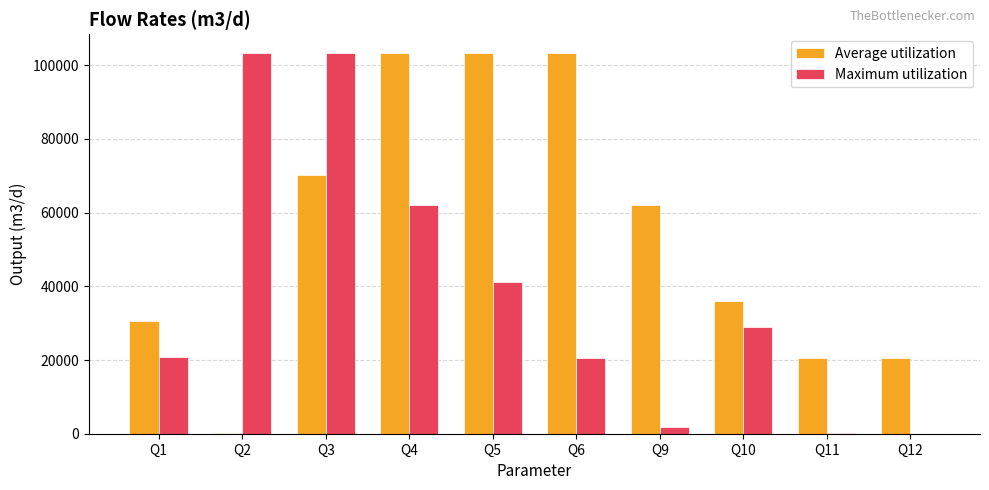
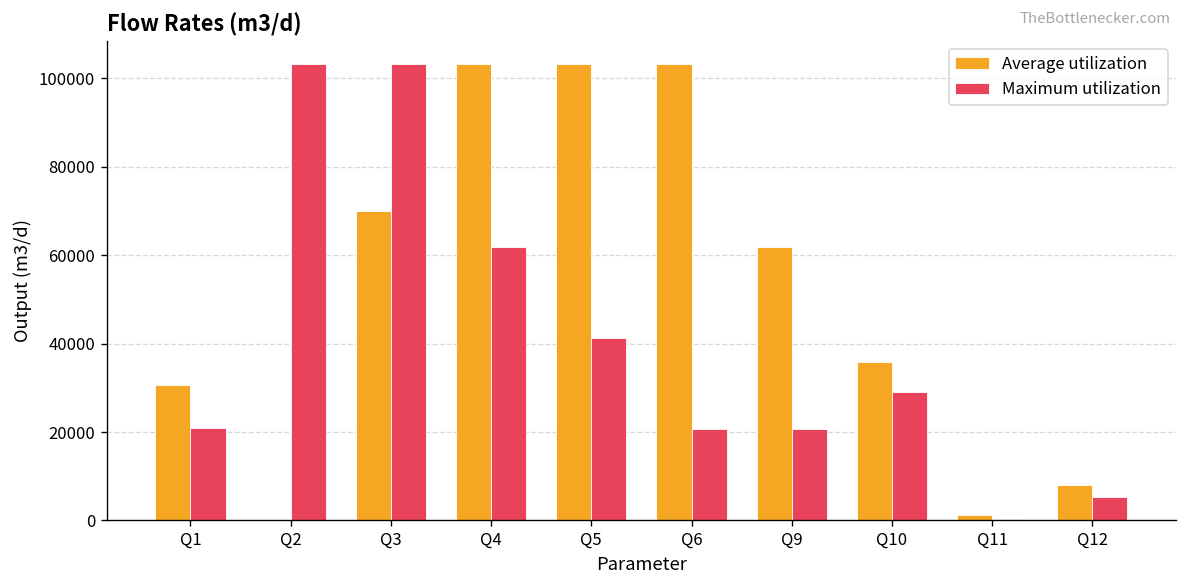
Maximum utilization, Q9: 2000 -> 21000
Average utilization, Q11: 21000 -> 1000
Average utilization, Q12: 21000 -> 8000
Maximum utilization, Q12: 0 -> 5000
